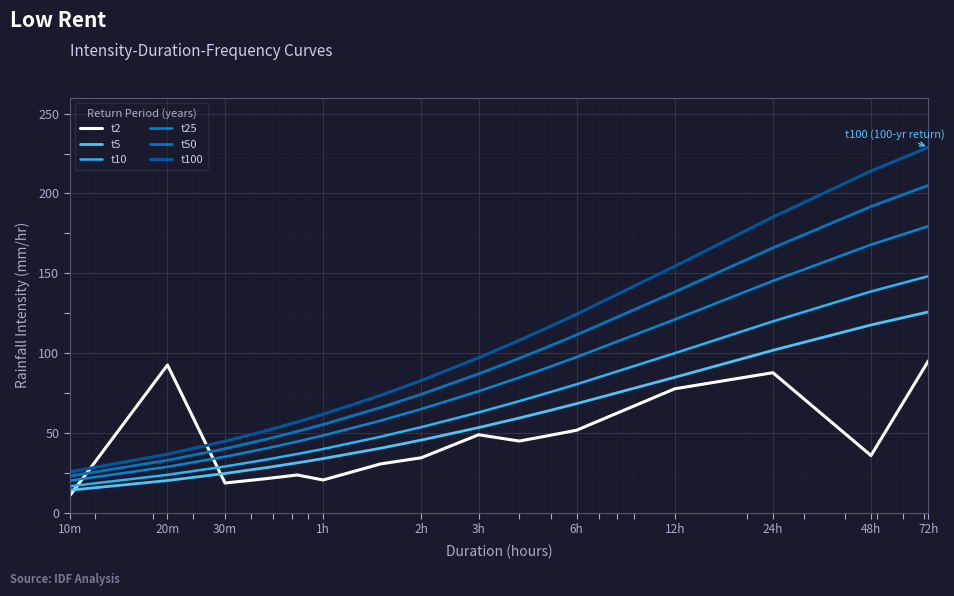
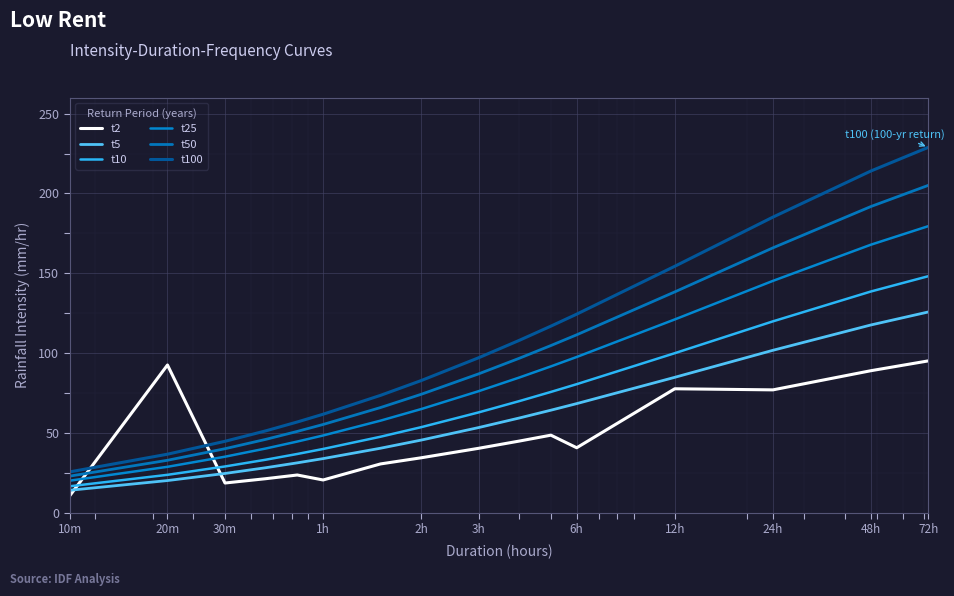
t2, 3h: 49 -> 40
t2, 6h: 52 -> 41
t2, 24h: 88 -> 77
t2, 48h: 36 -> 89
